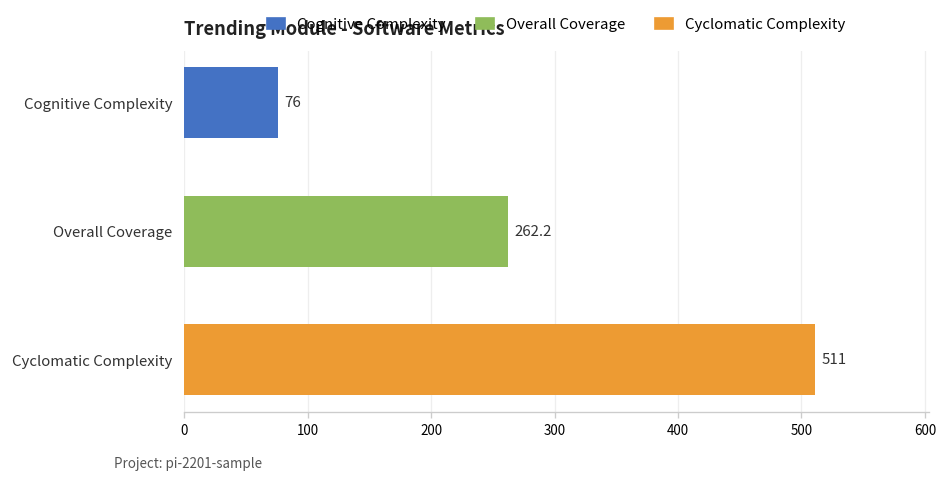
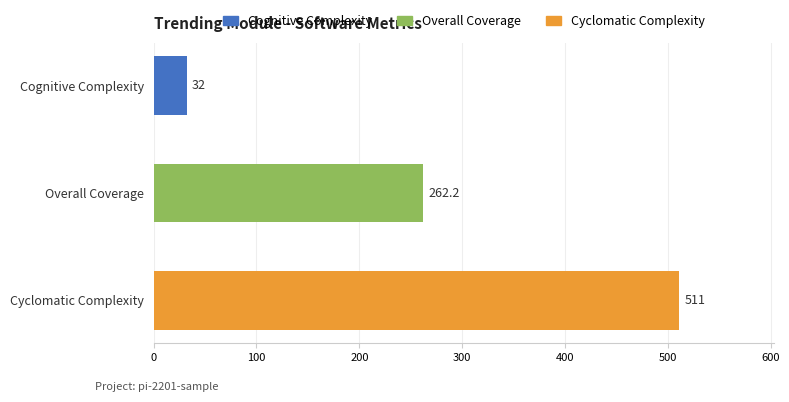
Cognitive Complexity: 76 -> 32
